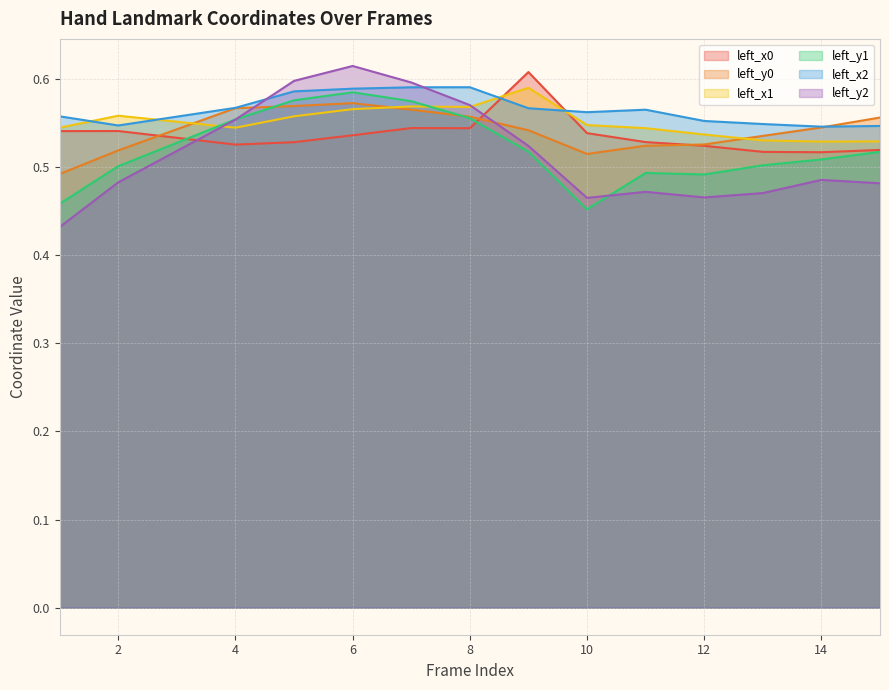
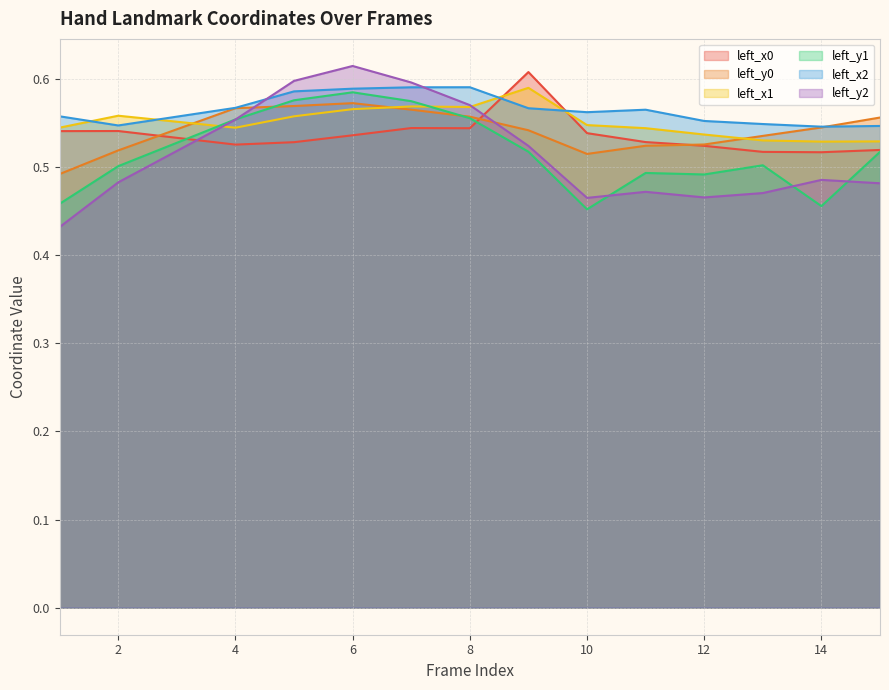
left_y1, 14: 0.51 -> 0.46
